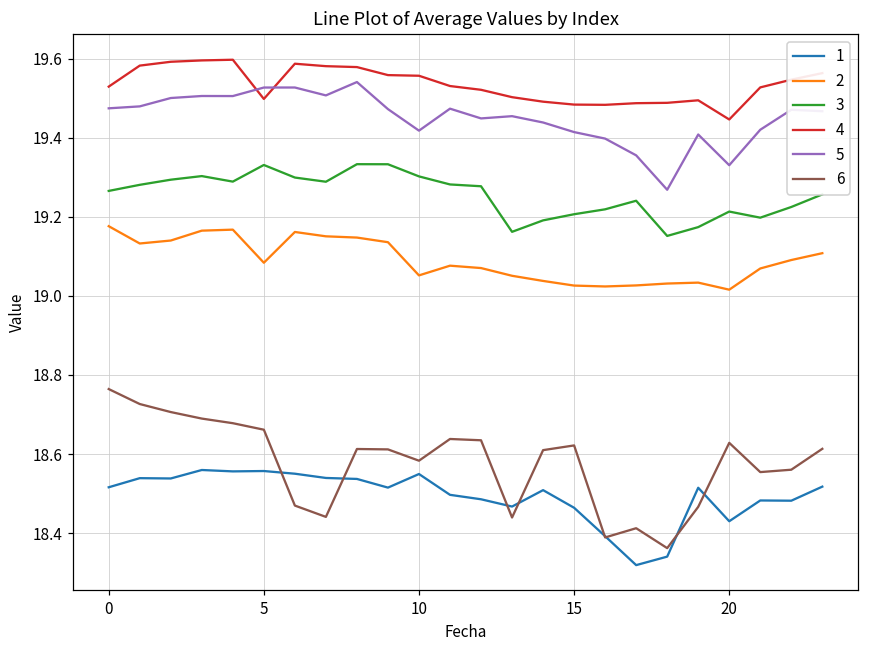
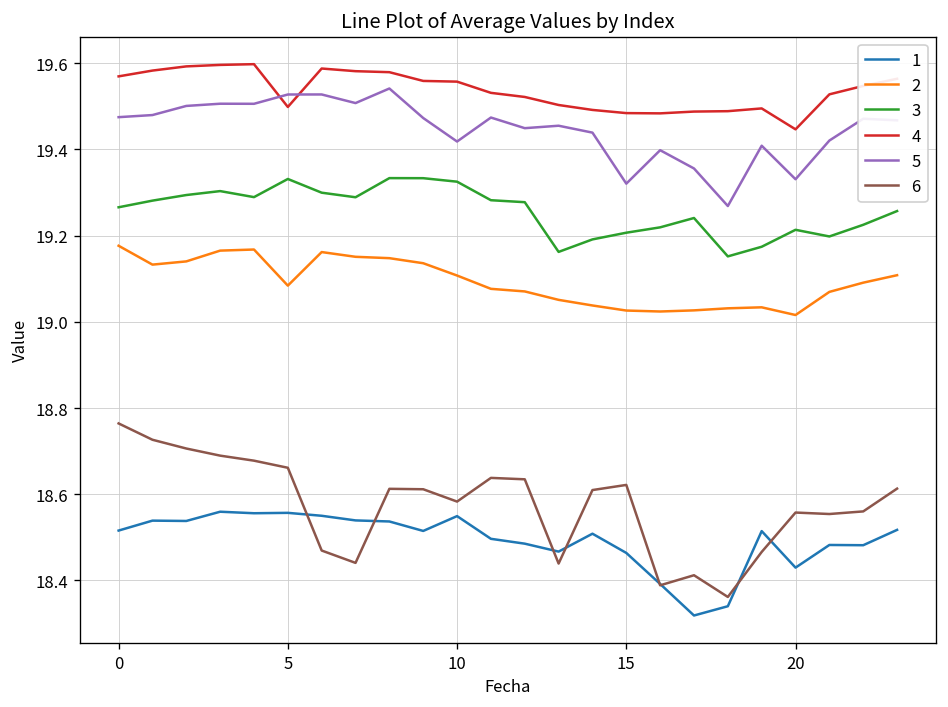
4, 0: 19.53 -> 19.57
2, 10: 19.05 -> 19.11
3, 10: 19.30 -> 19.33
5, 15: 19.41 -> 19.32
6, 20: 18.63 -> 18.56
